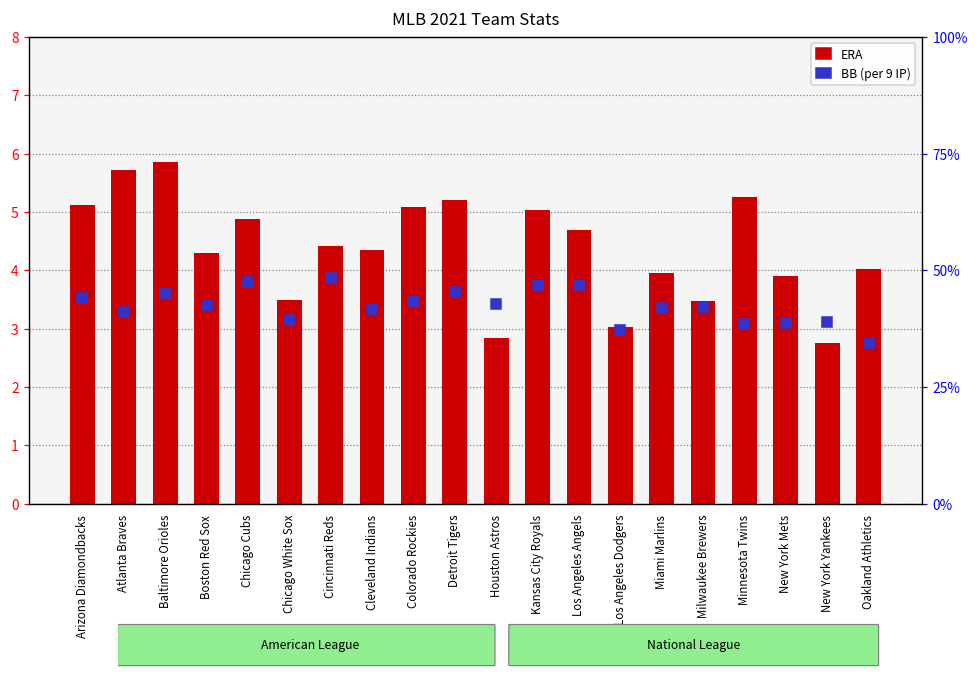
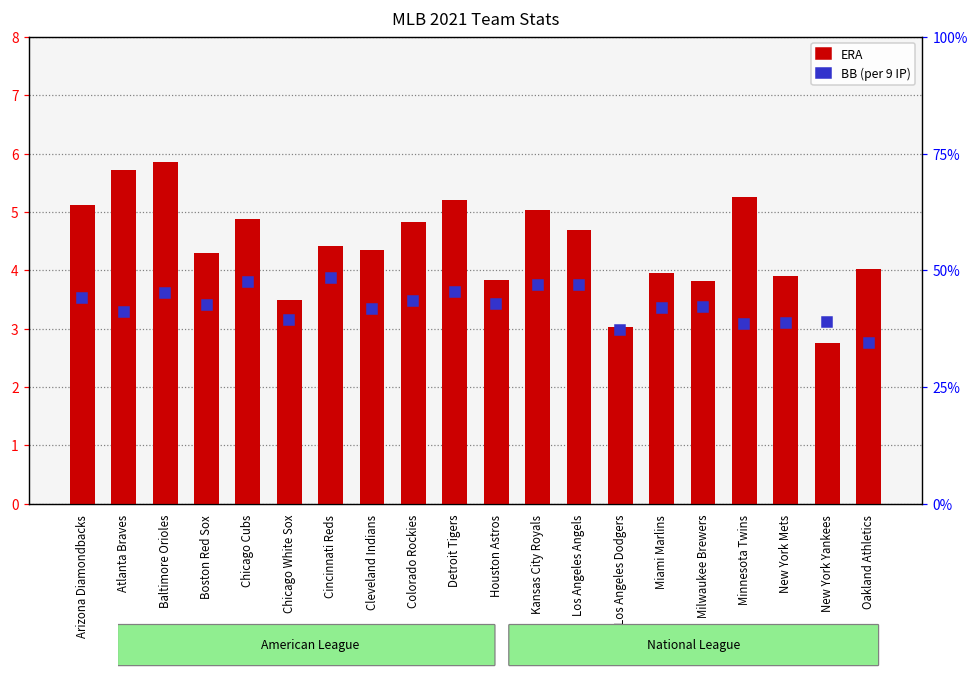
ERA, Colorado Rockies: 5.1 -> 4.8
ERA, Houston Astros: 2.8 -> 3.8
ERA, Milwaukee Brewers: 3.5 -> 3.8
